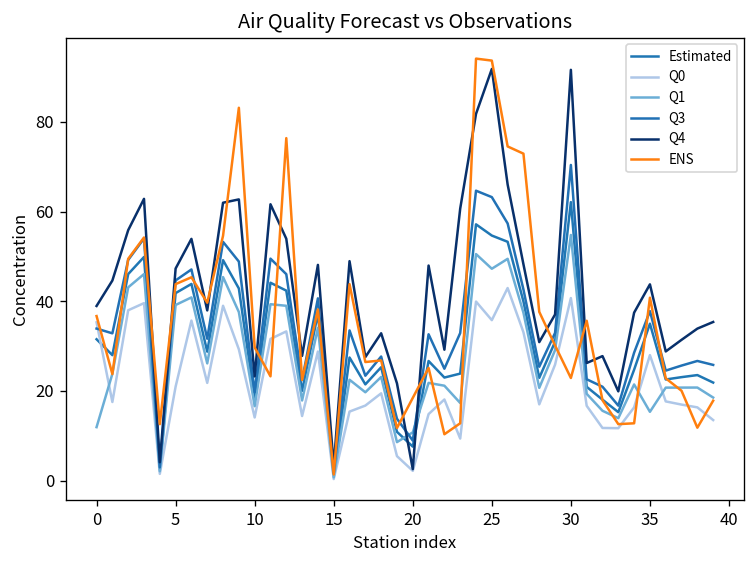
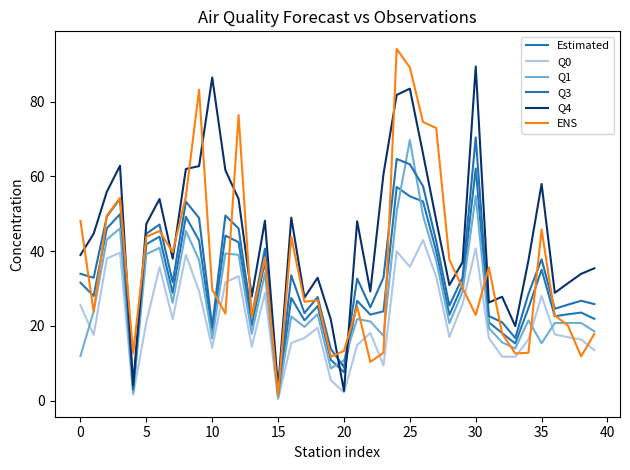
Q0, 0: 35 -> 26
ENS, 0: 37 -> 48
Q4, 10: 23 -> 86
ENS, 20: 18 -> 13
Q1, 25: 47 -> 70
Q4, 25: 92 -> 83
ENS, 25: 94 -> 89
Q4, 30: 92 -> 89
Q4, 35: 44 -> 58
ENS, 35: 41 -> 46
